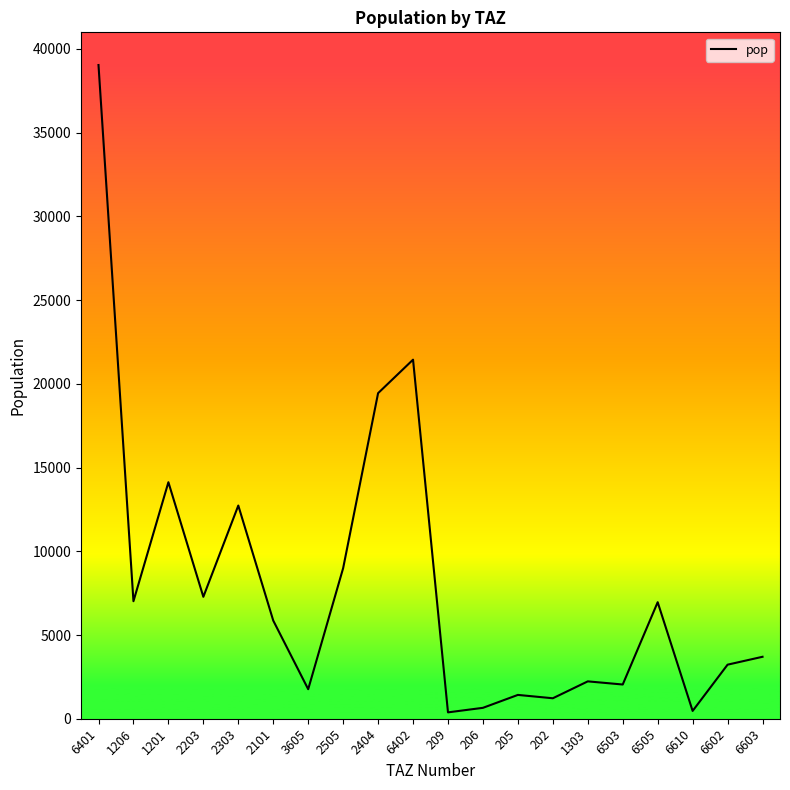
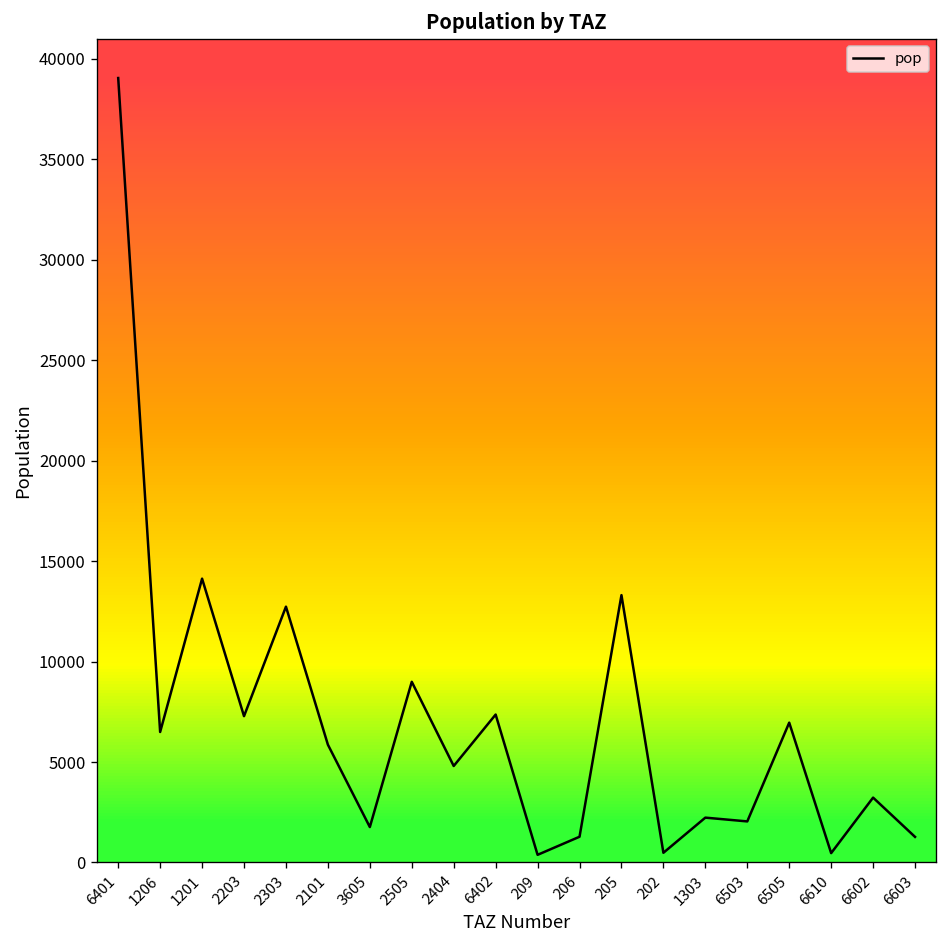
1206: 7000 -> 6500
2404: 19400 -> 4800
6402: 21400 -> 7400
206: 700 -> 1300
205: 1400 -> 13300
202: 1200 -> 500
6603: 3700 -> 1300
